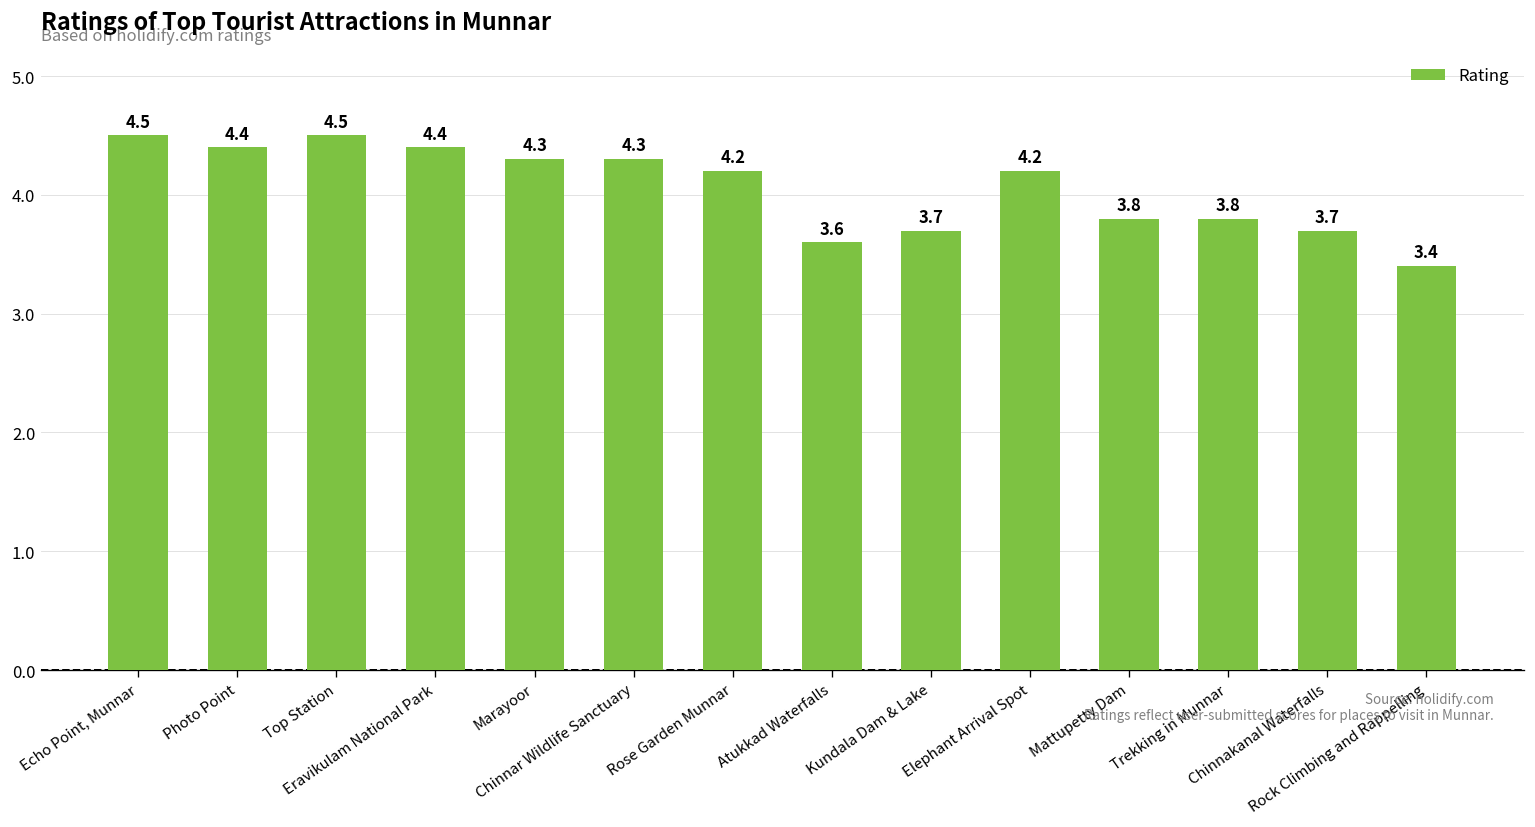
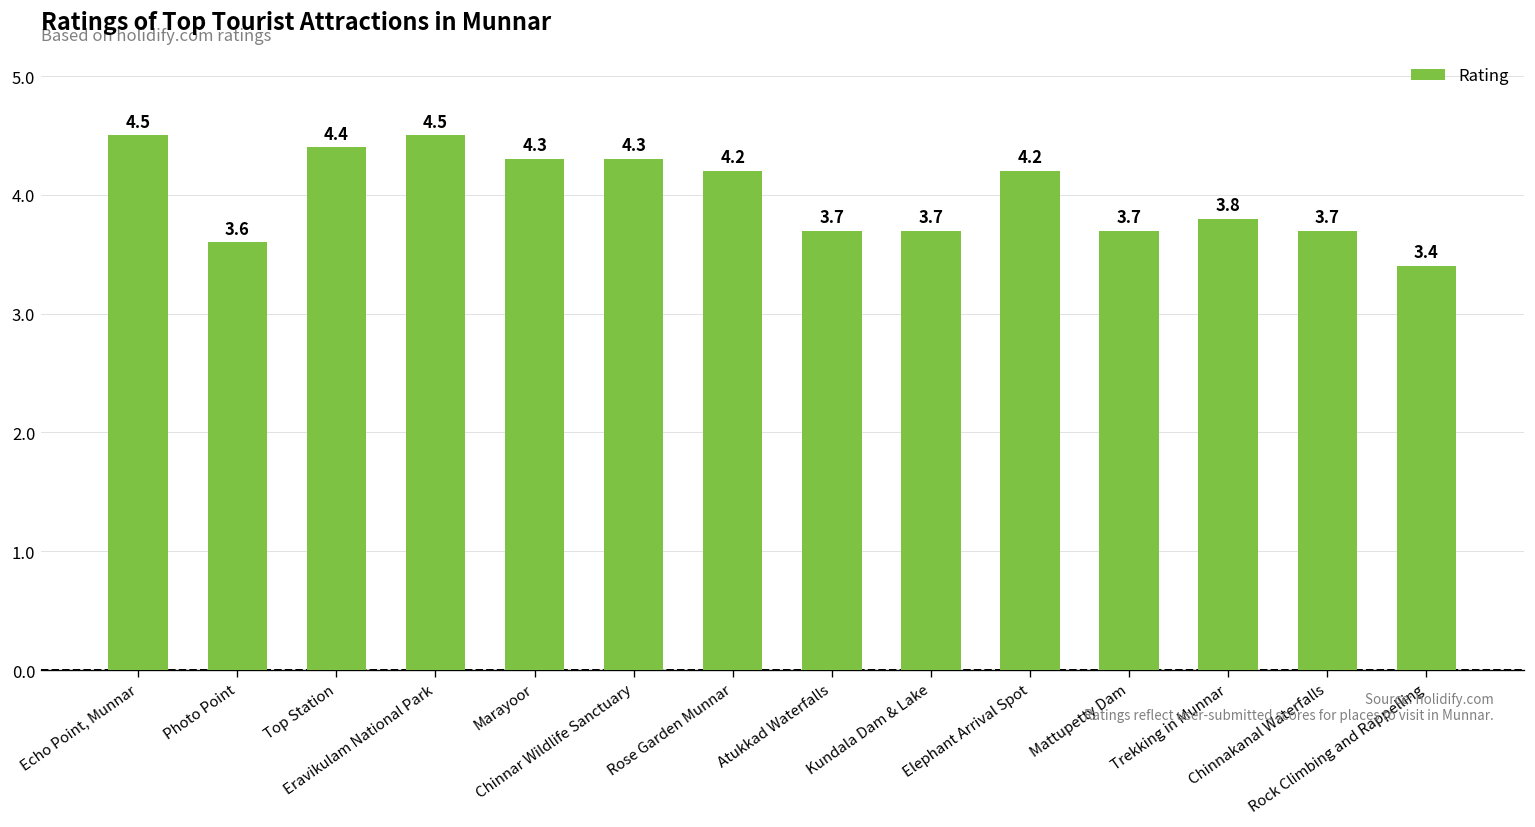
Photo Point: 4.4 -> 3.6
Top Station: 4.5 -> 4.4
Eravikulam National Park: 4.4 -> 4.5
Atukkad Waterfalls: 3.6 -> 3.7
Mattupetty Dam: 3.8 -> 3.7
